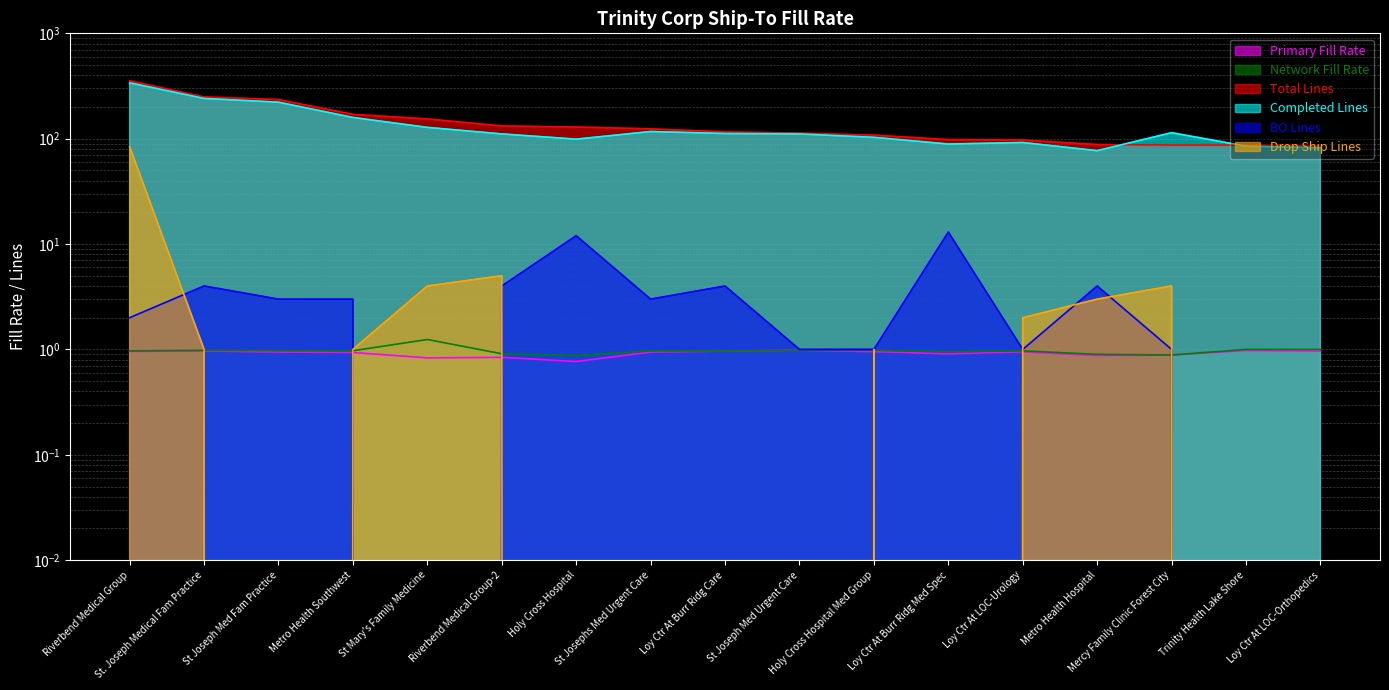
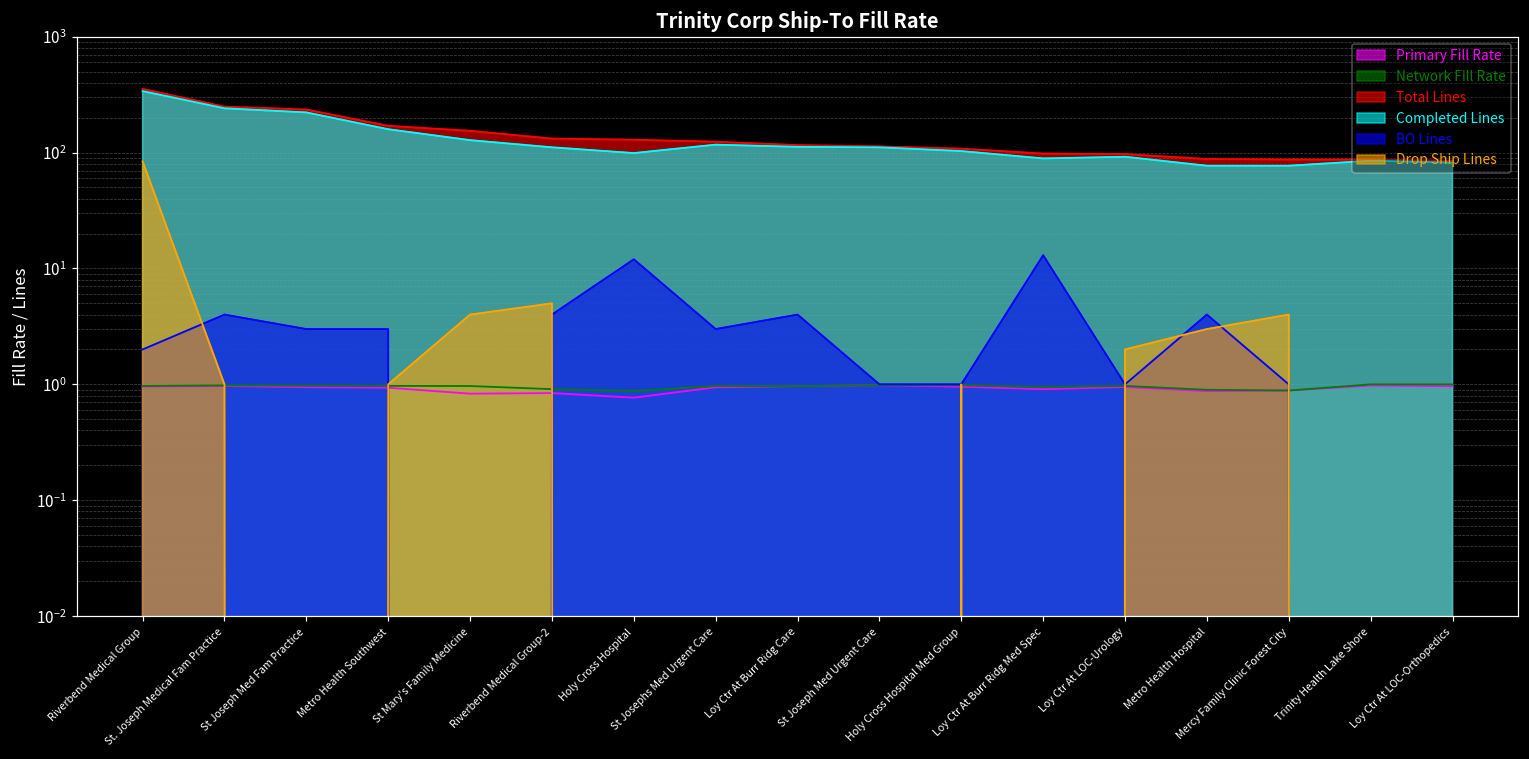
Network Fill Rate, St Mary's Family Medicine: 1.2 -> 1.0
Completed Lines, Mercy Family Clinic Forest City: 110 -> 80
